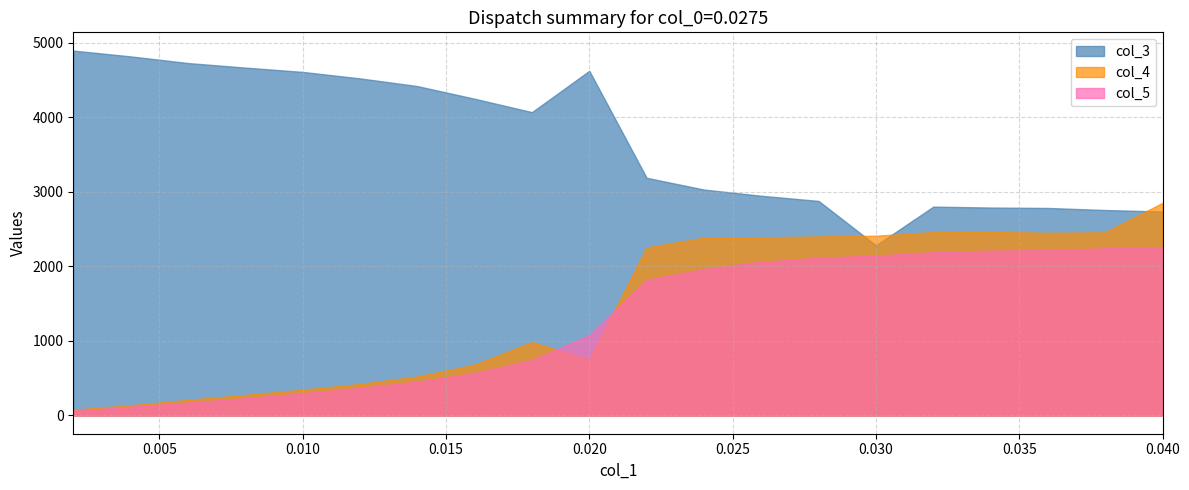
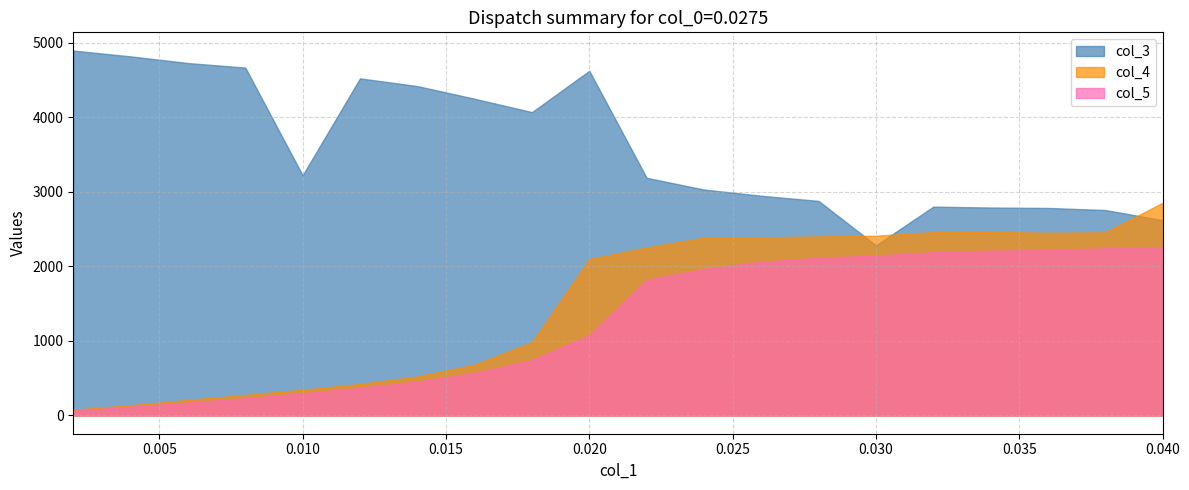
col_3, 0.010: 4600 -> 3200
col_4, 0.020: 800 -> 2100
col_3, 0.040: 2700 -> 2600
